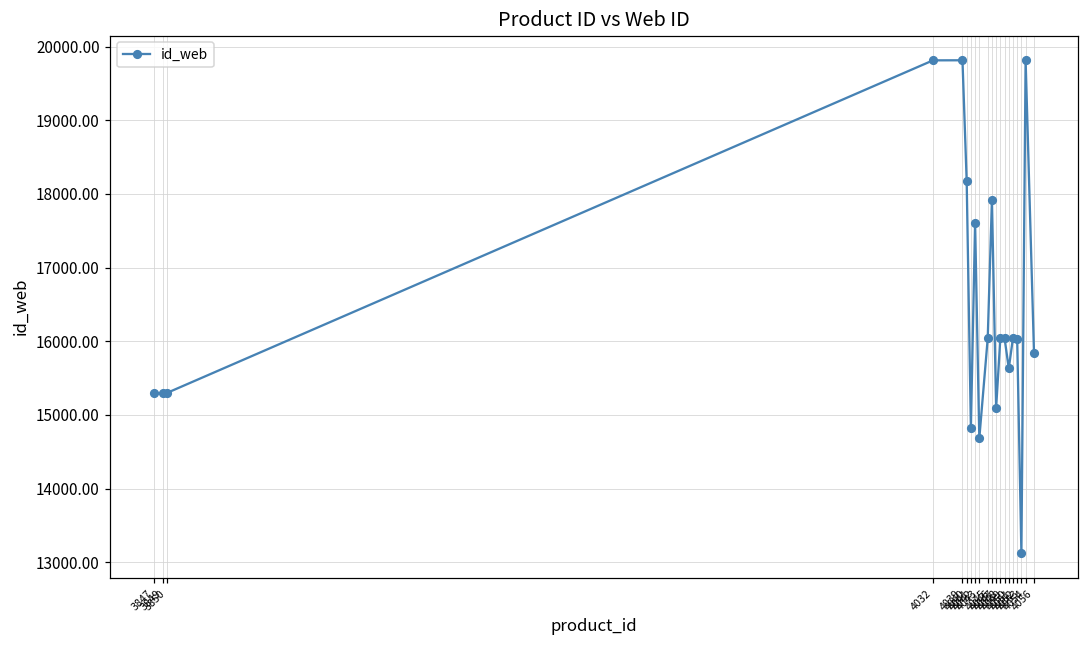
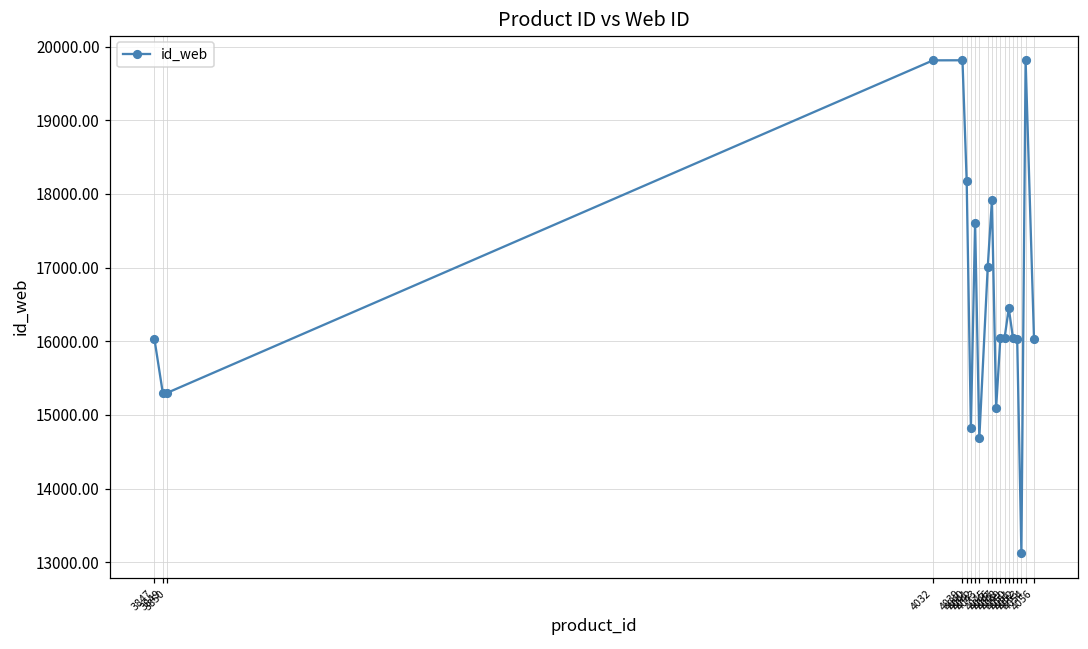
3847: 15300 -> 16000
4045: 16000 -> 17000
4050: 15600 -> 16400
4056: 15800 -> 16000
